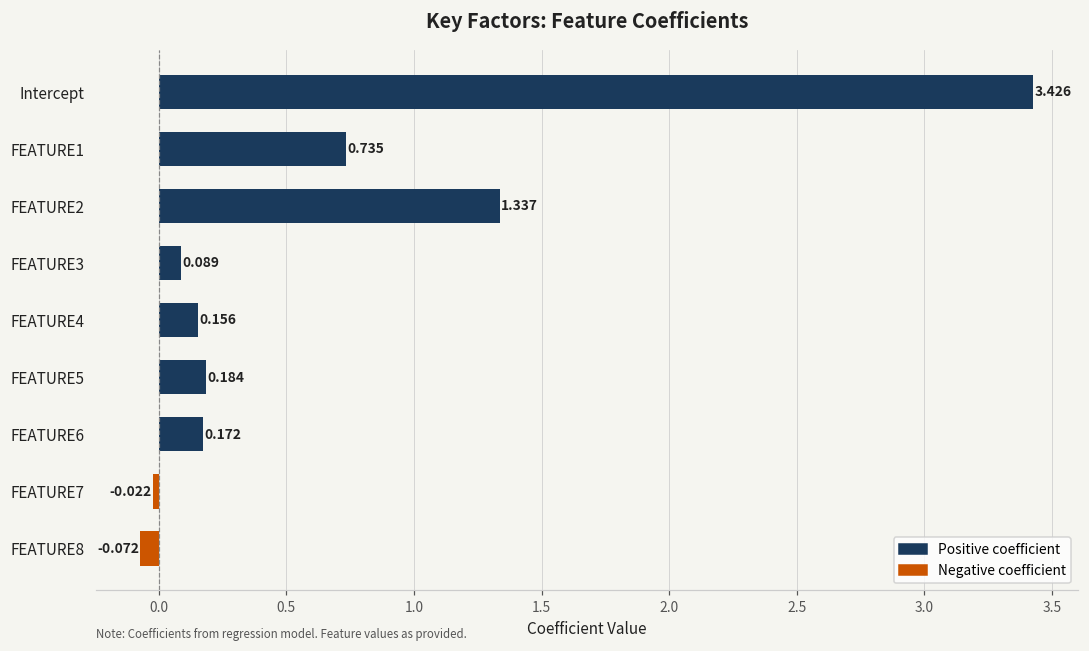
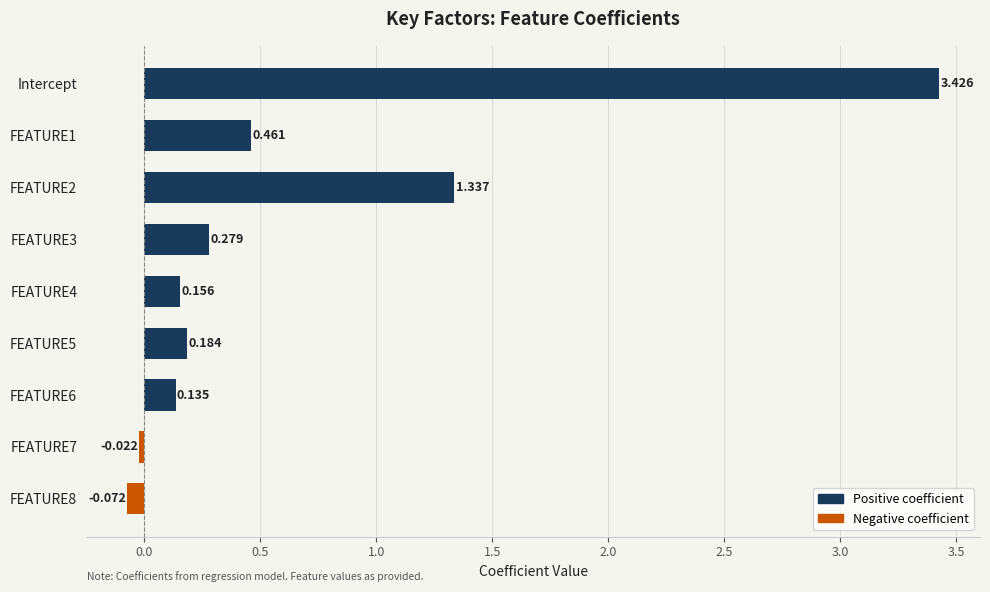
FEATURE1: 0.735 -> 0.461
FEATURE3: 0.089 -> 0.279
FEATURE6: 0.172 -> 0.135
